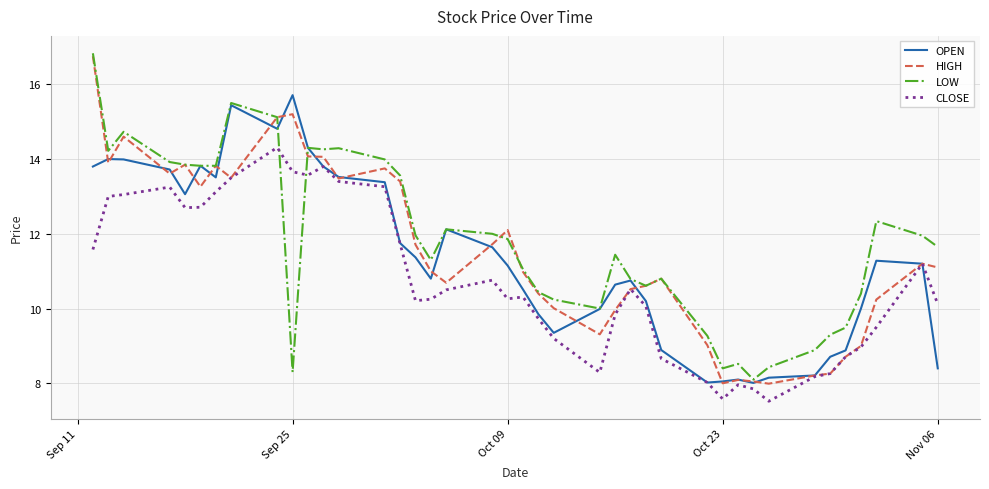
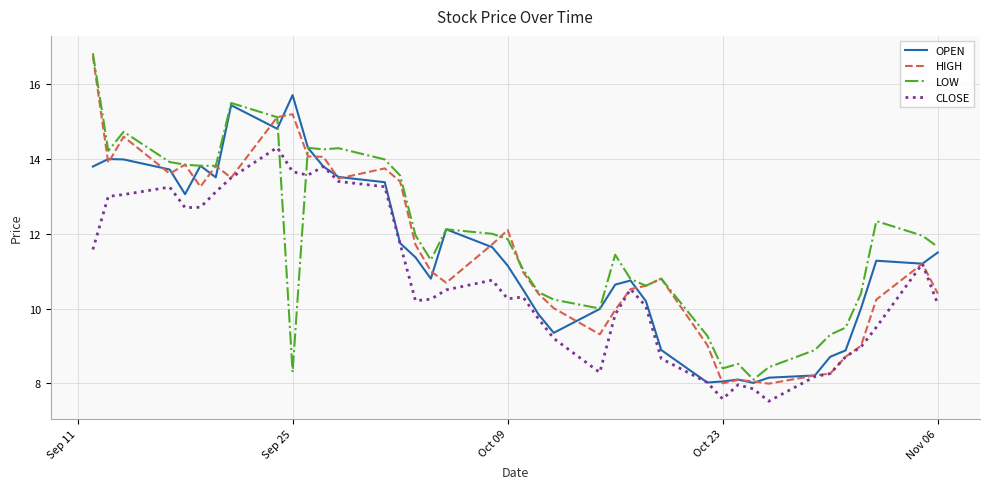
OPEN, Nov 06: 8.4 -> 11.5
HIGH, Nov 06: 11.1 -> 10.4
